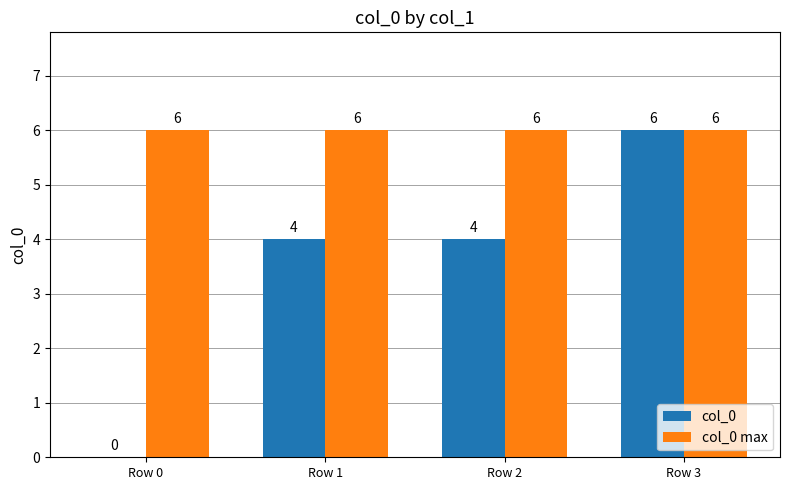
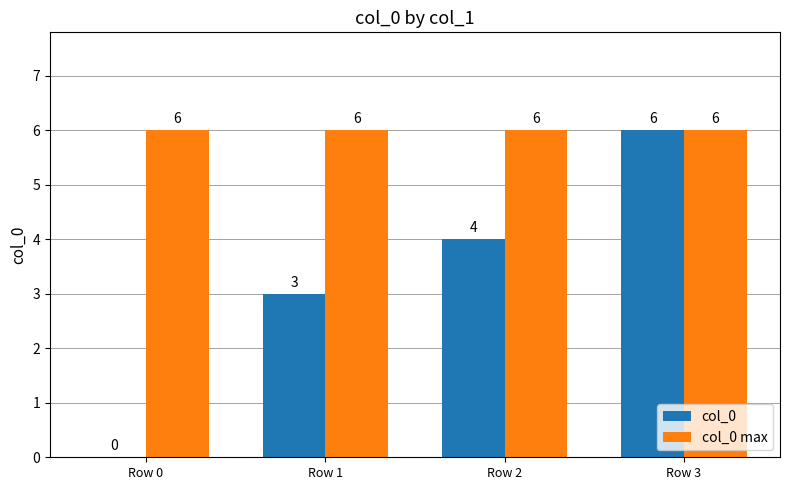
col_0, Row 1: 4 -> 3
